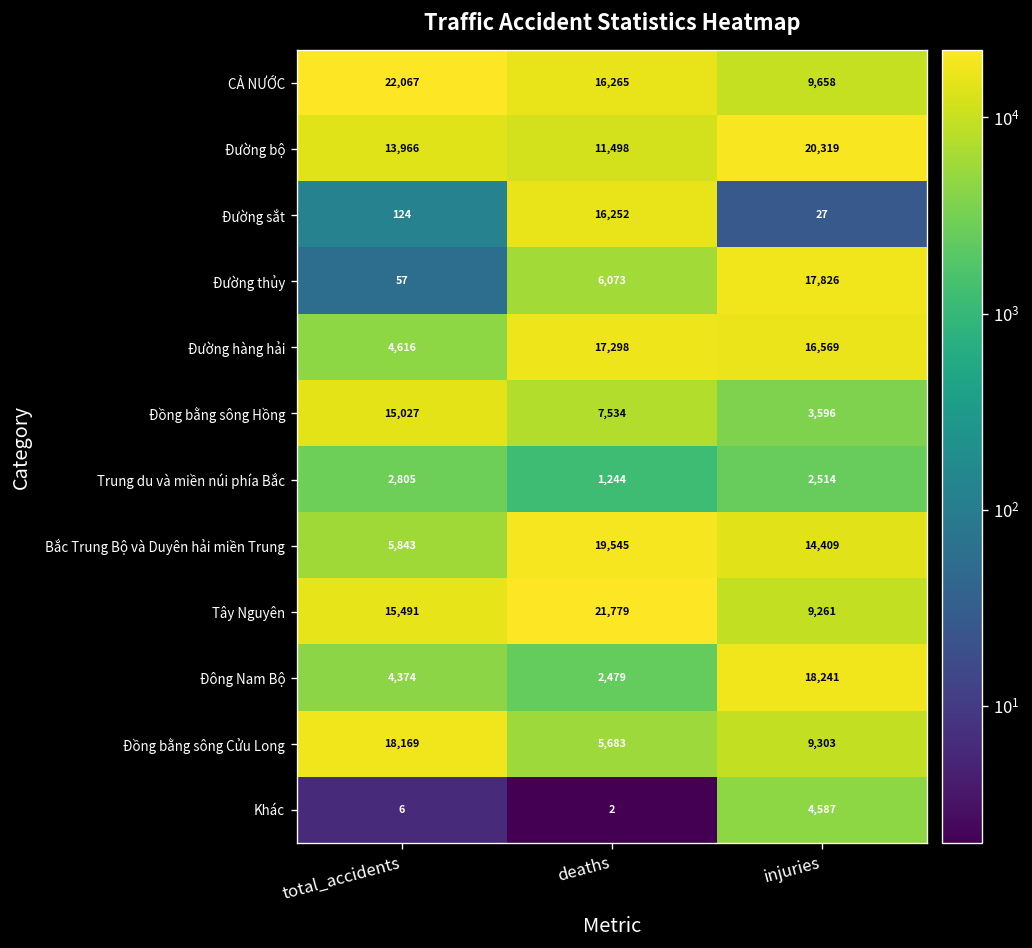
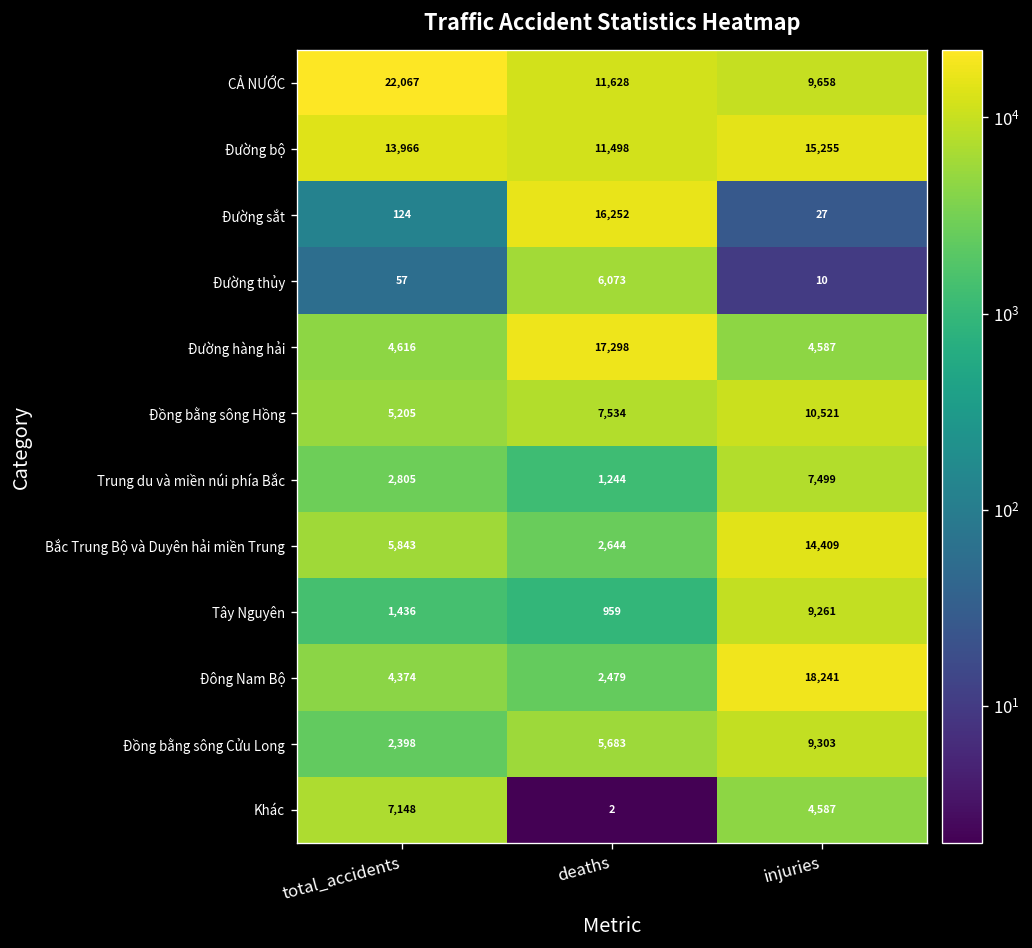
CẢ NƯỚC, deaths: 16,265 -> 11,628
Đường bộ, injuries: 20,319 -> 15,255
Đường thủy, injuries: 17,826 -> 10
Đường hàng hải, injuries: 16,569 -> 4,587
Ðồng bằng sông Hồng, total_accidents: 15,027 -> 5,205
Ðồng bằng sông Hồng, injuries: 3,596 -> 10,521
Trung du và miền núi phía Bắc, injuries: 2,514 -> 7,499
Bắc Trung Bộ và Duyên hải miền Trung, deaths: 19,545 -> 2,644
Tây Nguyên, total_accidents: 15,491 -> 1,436
Tây Nguyên, deaths: 21,779 -> 959
Ðồng bằng sông Cửu Long, total_accidents: 18,169 -> 2,398
Khác, total_accidents: 6 -> 7,148
